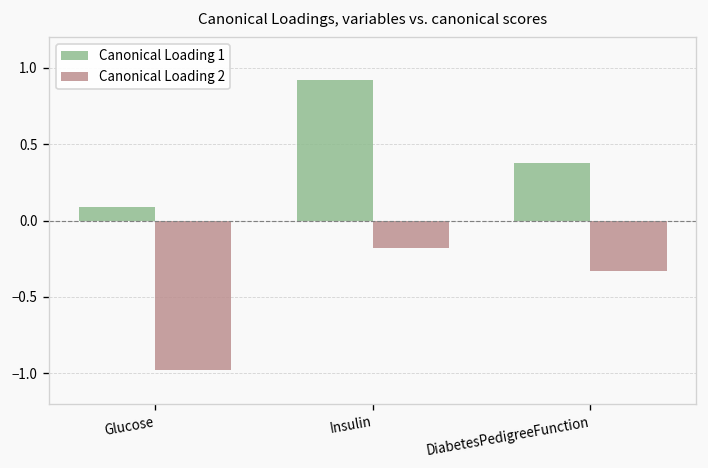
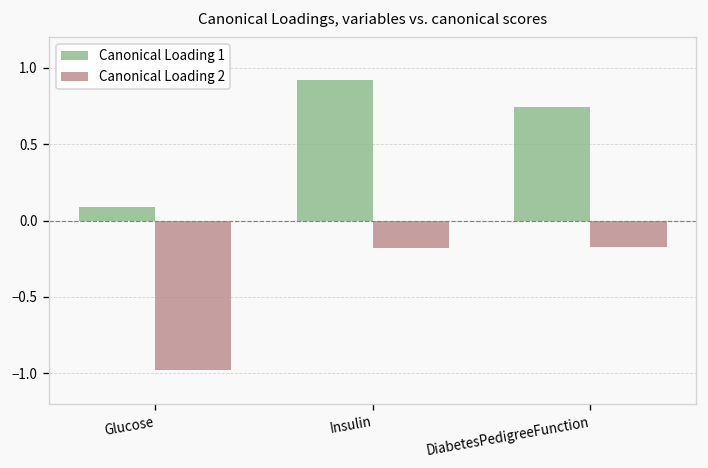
Canonical Loading 1, DiabetesPedigreeFunction: 0.37 -> 0.74
Canonical Loading 2, DiabetesPedigreeFunction: -0.33 -> -0.18
